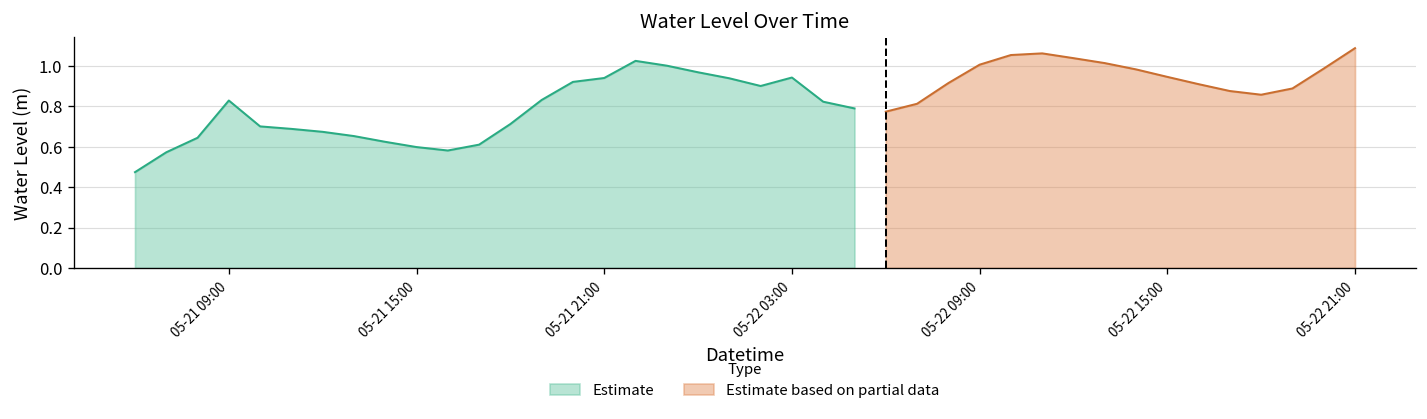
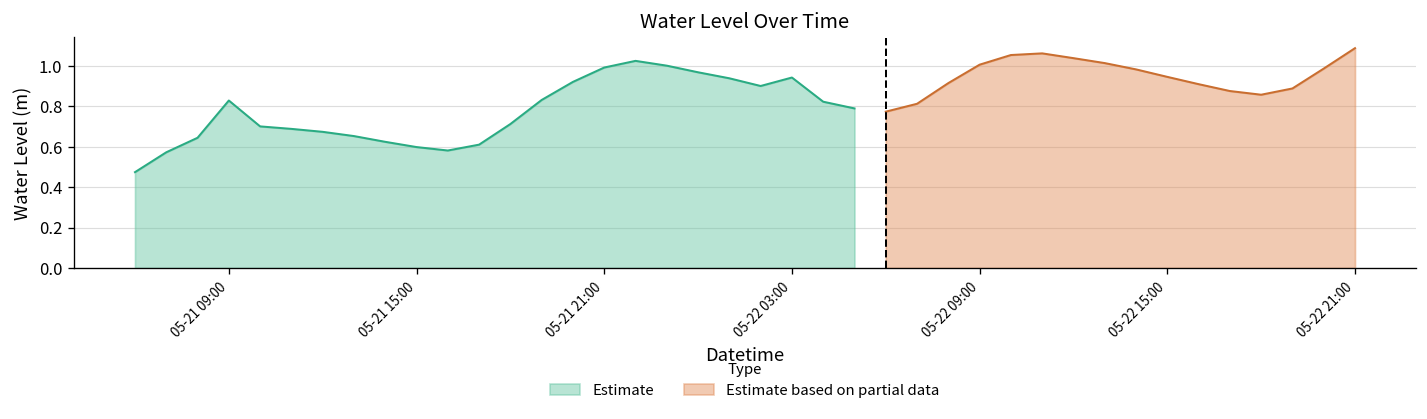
Estimate, 05-21 21:00: 0.94 -> 0.99
